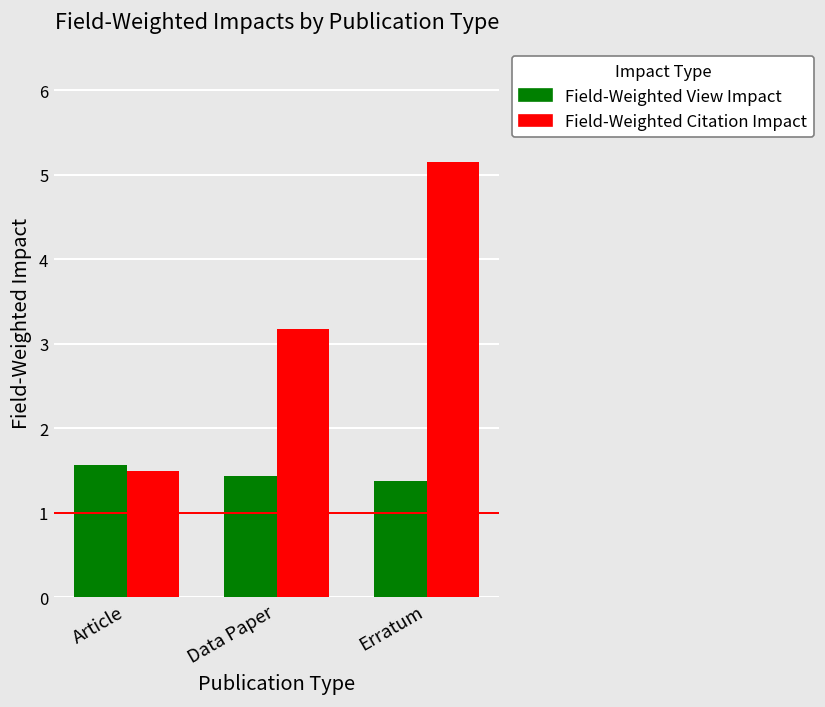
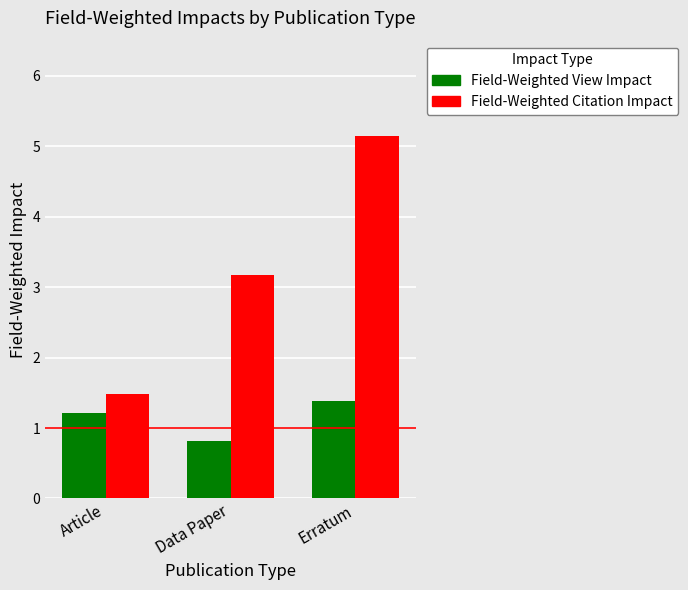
Field-Weighted View Impact, Article: 1.6 -> 1.2
Field-Weighted View Impact, Data Paper: 1.4 -> 0.8
